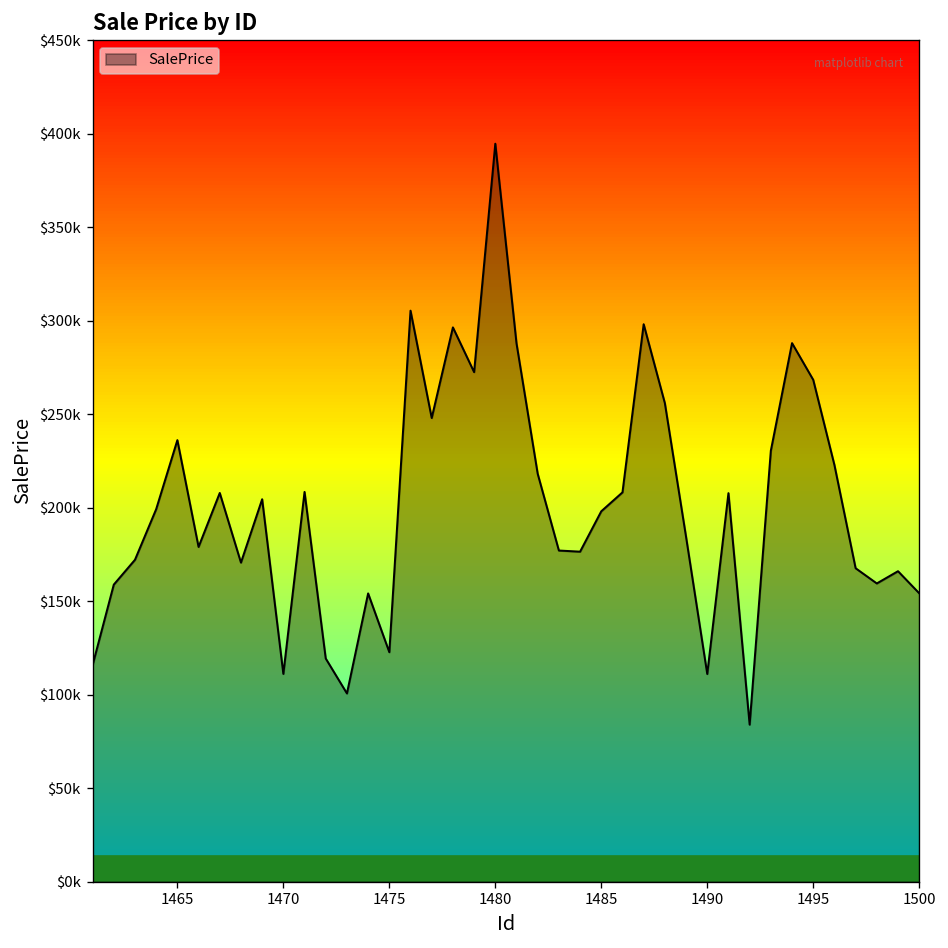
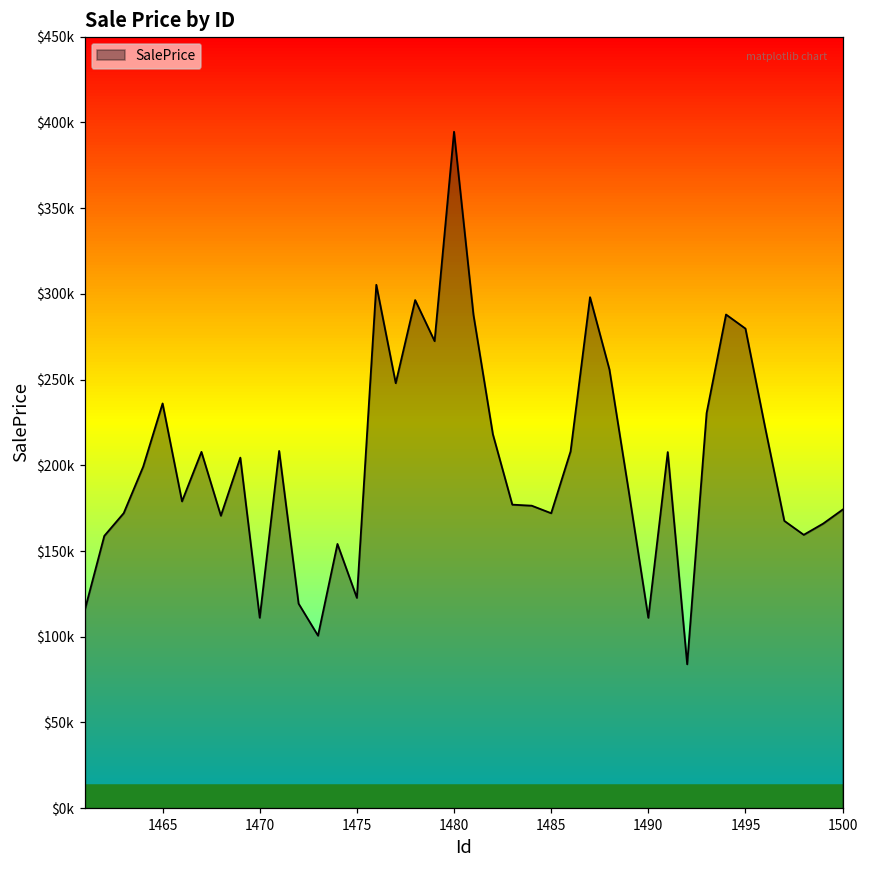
1485: $198000 -> $172000
1495: $268000 -> $280000
1500: $154000 -> $174000
